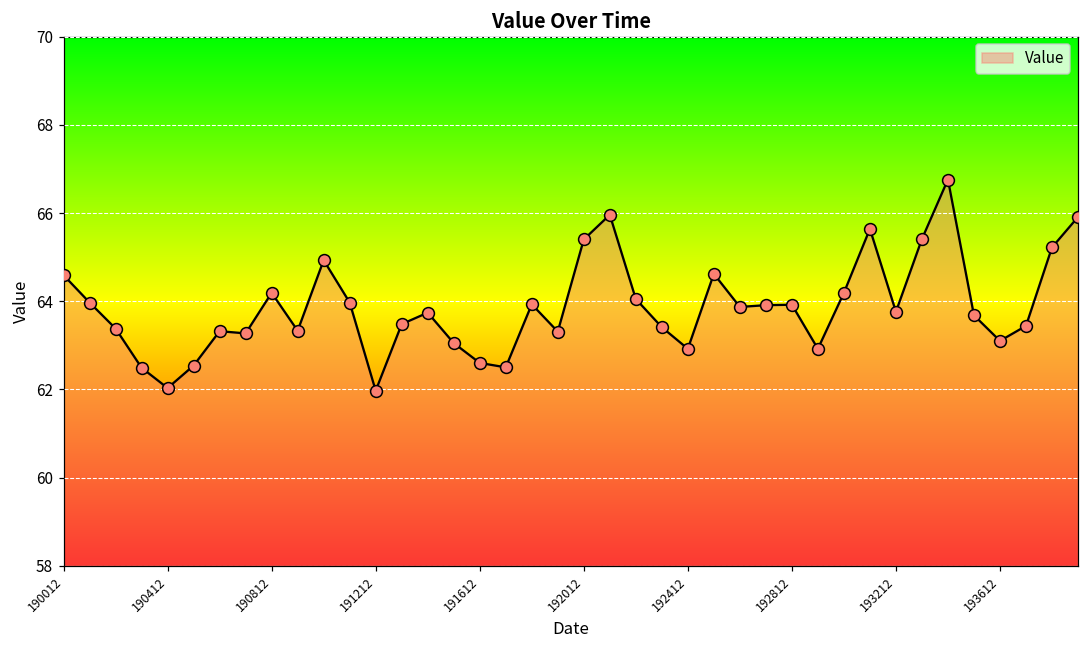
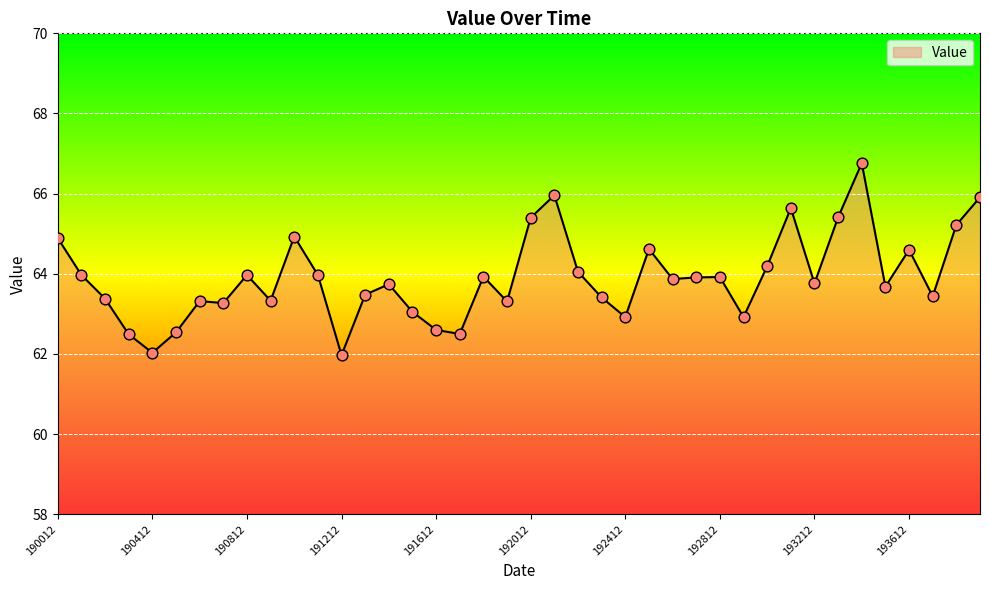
190012: 64.6 -> 64.9
190812: 64.2 -> 64.0
193612: 63.1 -> 64.6
